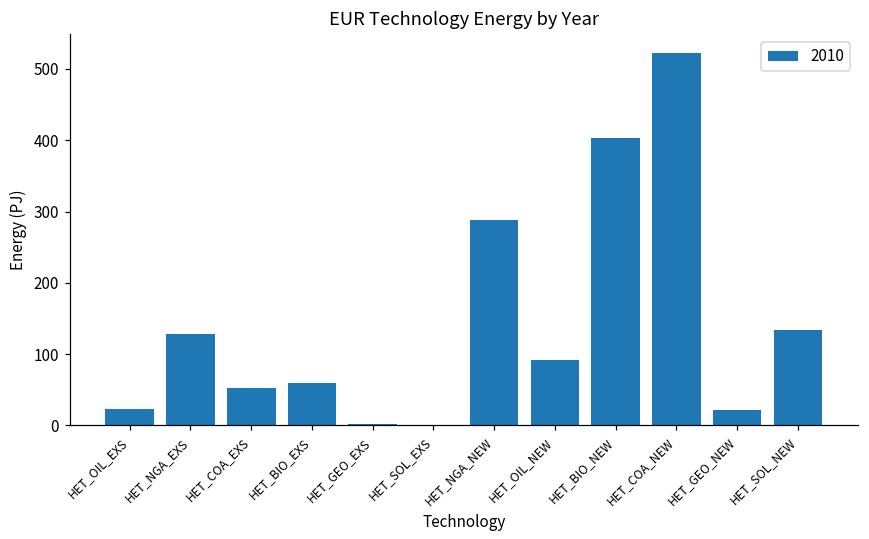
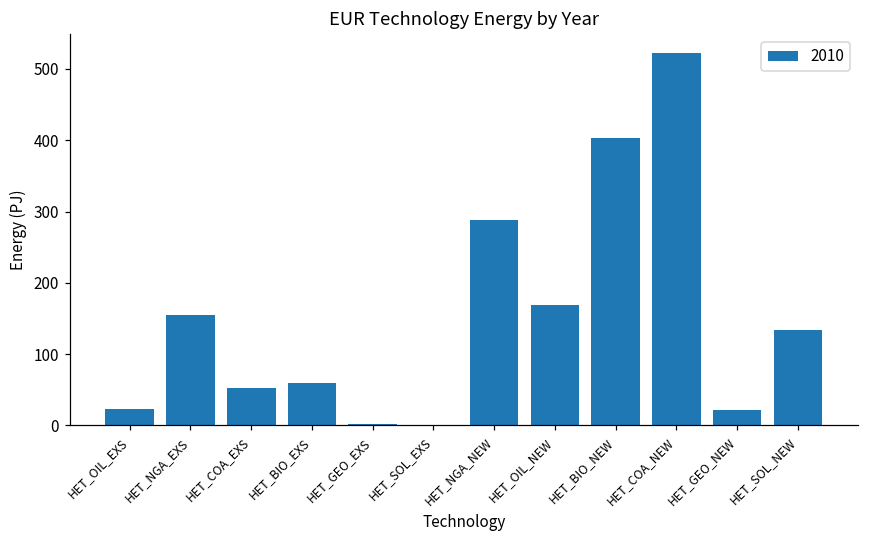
HET_NGA_EXS: 130 -> 150
HET_OIL_NEW: 90 -> 170
